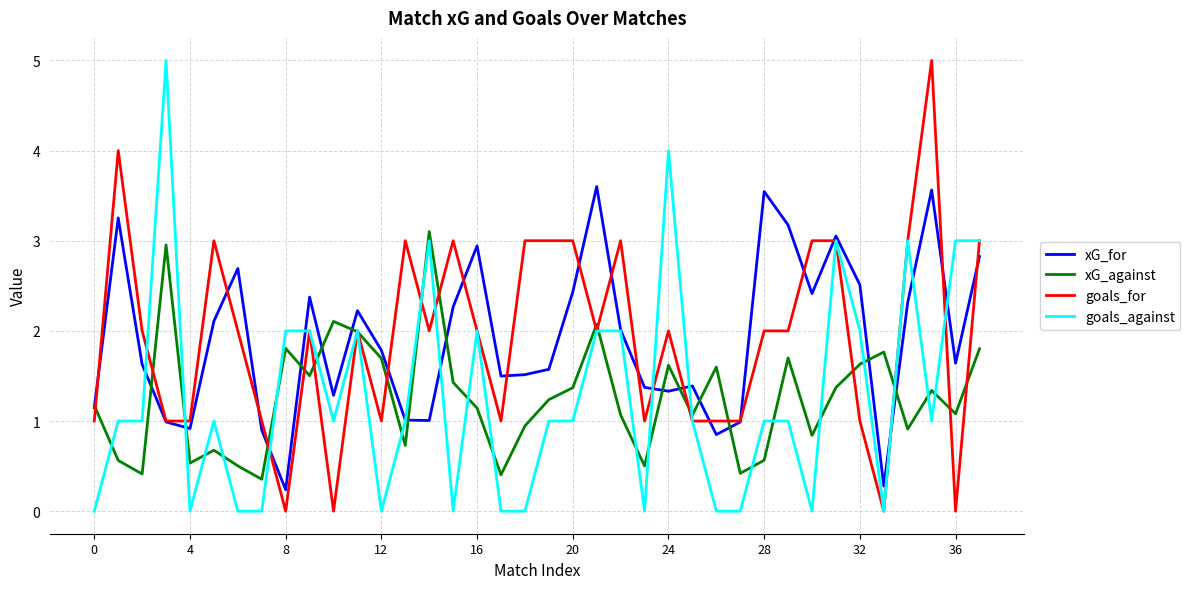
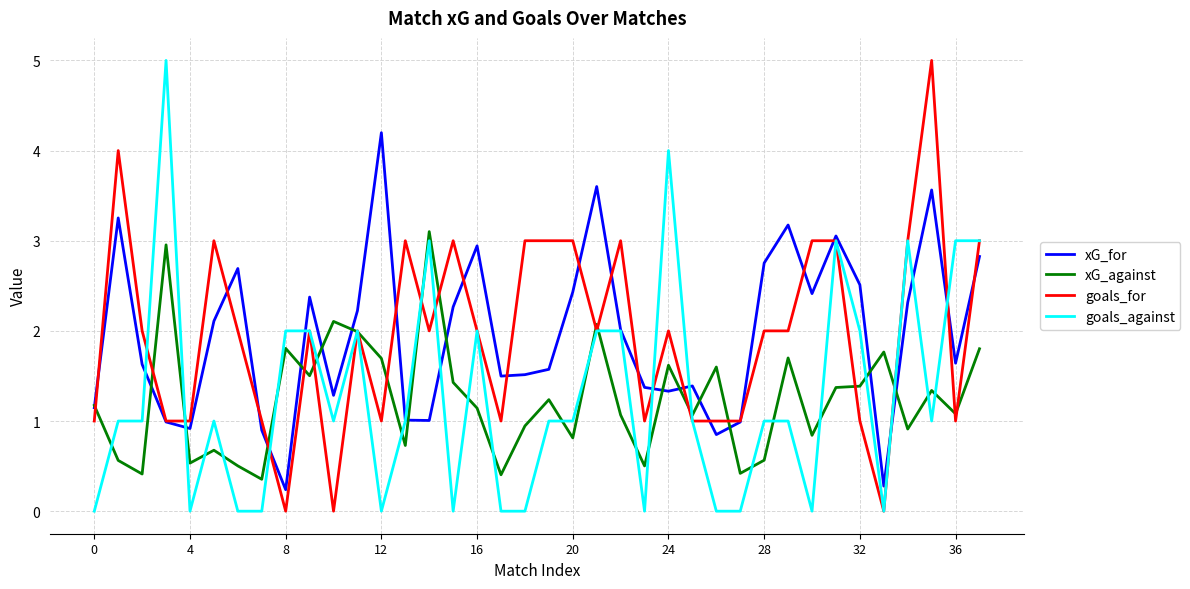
xG_for, 12: 1.8 -> 4.2
xG_against, 20: 1.4 -> 0.8
xG_for, 28: 3.5 -> 2.8
xG_against, 32: 1.6 -> 1.4
goals_for, 36: 0 -> 1
